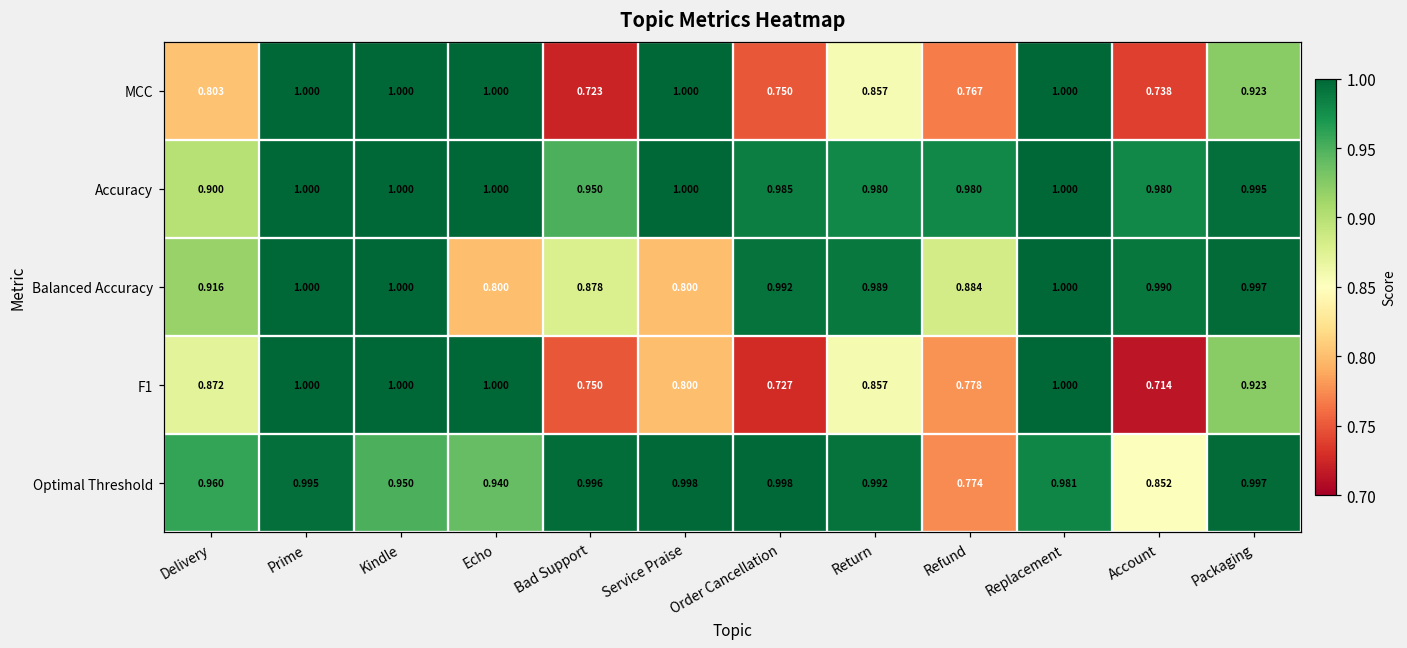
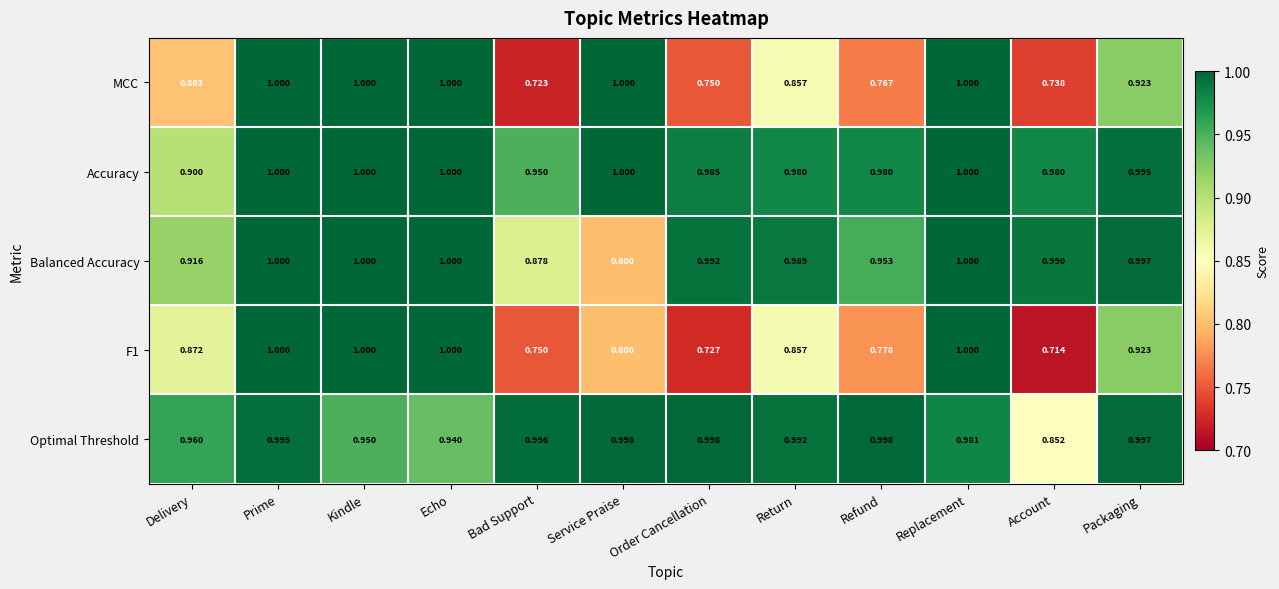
Balanced Accuracy, Echo: 0.800 -> 1.000
Balanced Accuracy, Refund: 0.884 -> 0.953
Optimal Threshold, Refund: 0.774 -> 0.998
